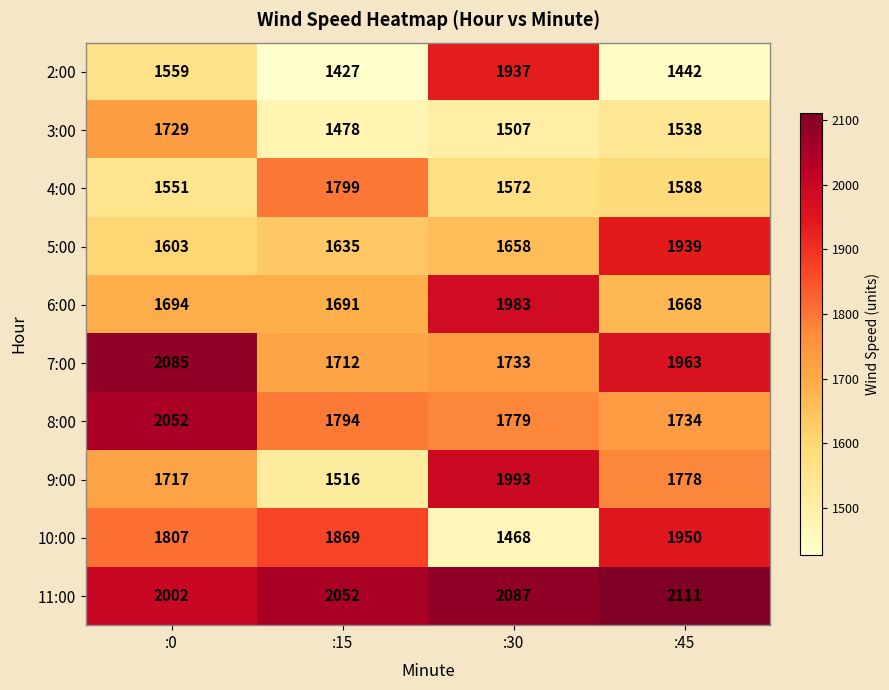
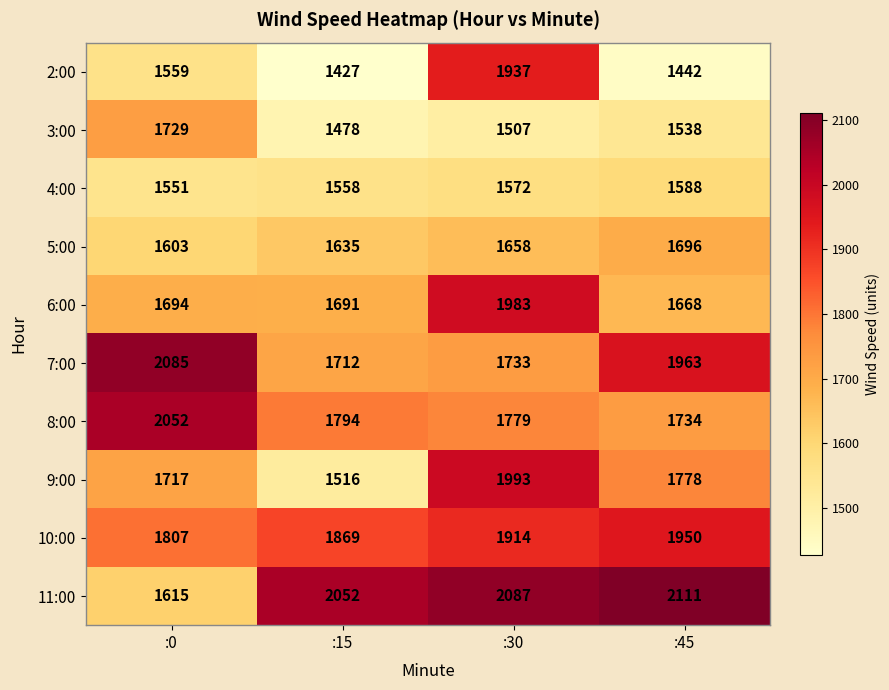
4:00, :15: 1799 -> 1558
5:00, :45: 1939 -> 1696
10:00, :30: 1468 -> 1914
11:00, :0: 2002 -> 1615
